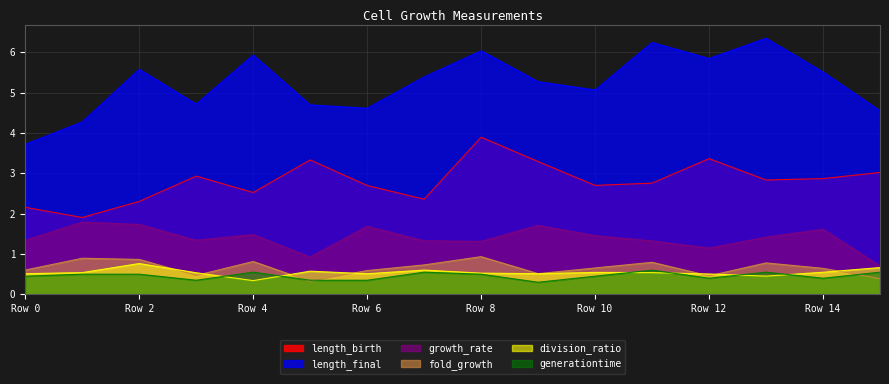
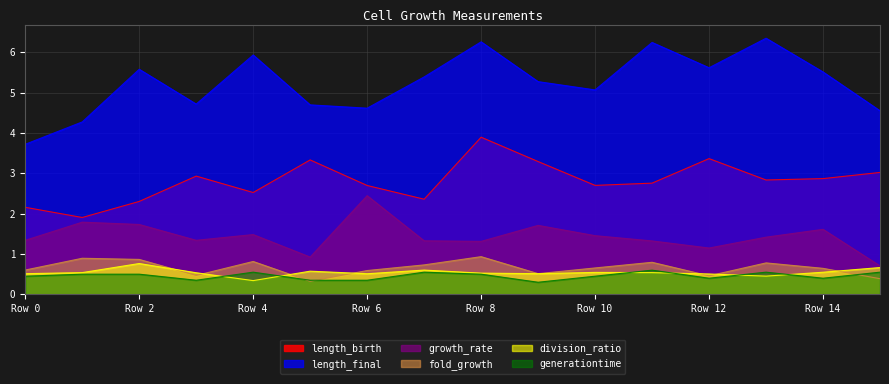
growth_rate, Row 6: 1.7 -> 2.4
length_final, Row 8: 6.0 -> 6.3
length_final, Row 12: 5.8 -> 5.6
